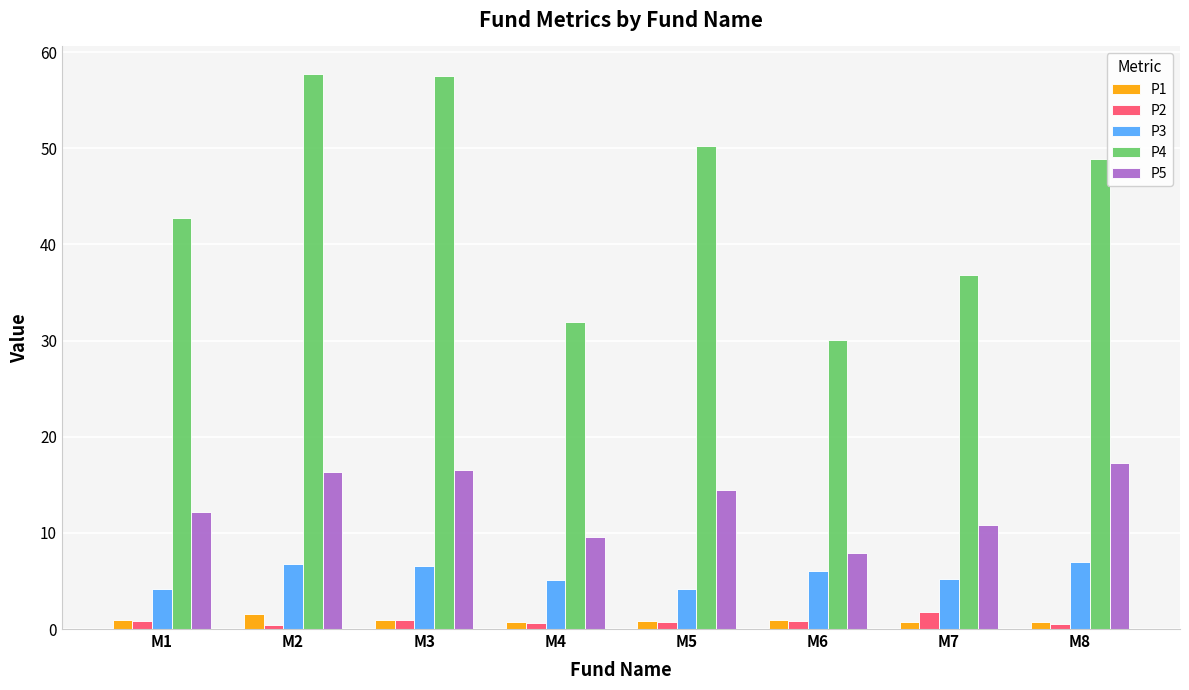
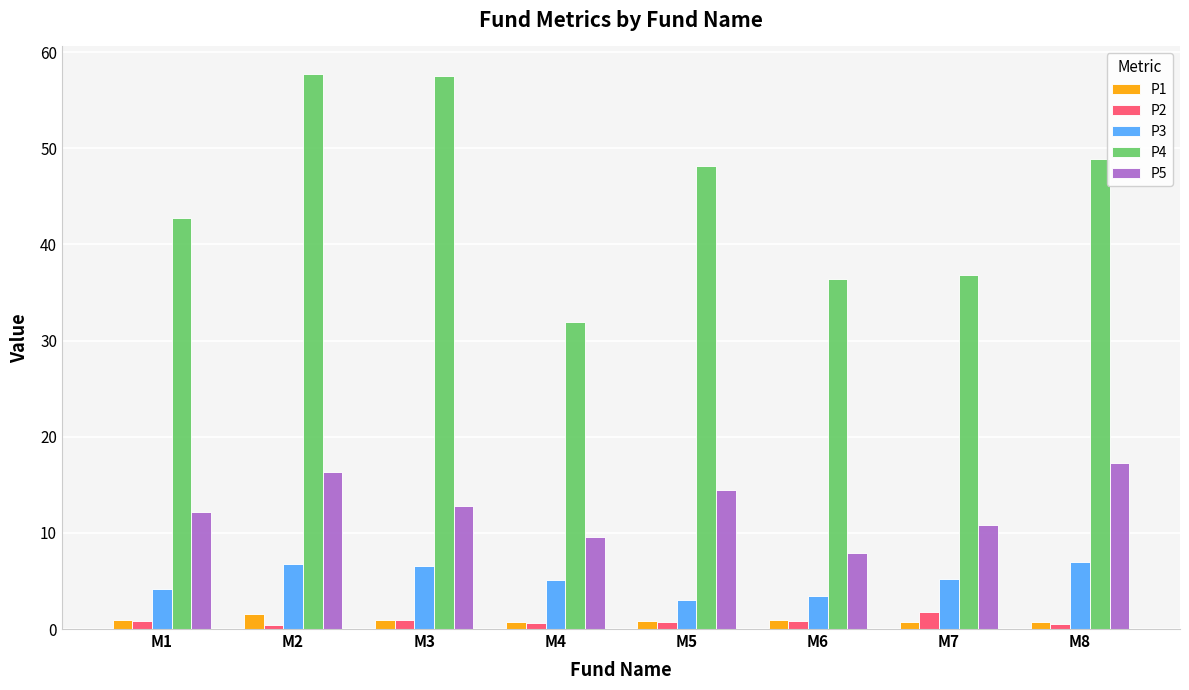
P5, M3: 16 -> 13
P3, M5: 4 -> 3
P4, M5: 50 -> 48
P3, M6: 6 -> 3
P4, M6: 30 -> 36
